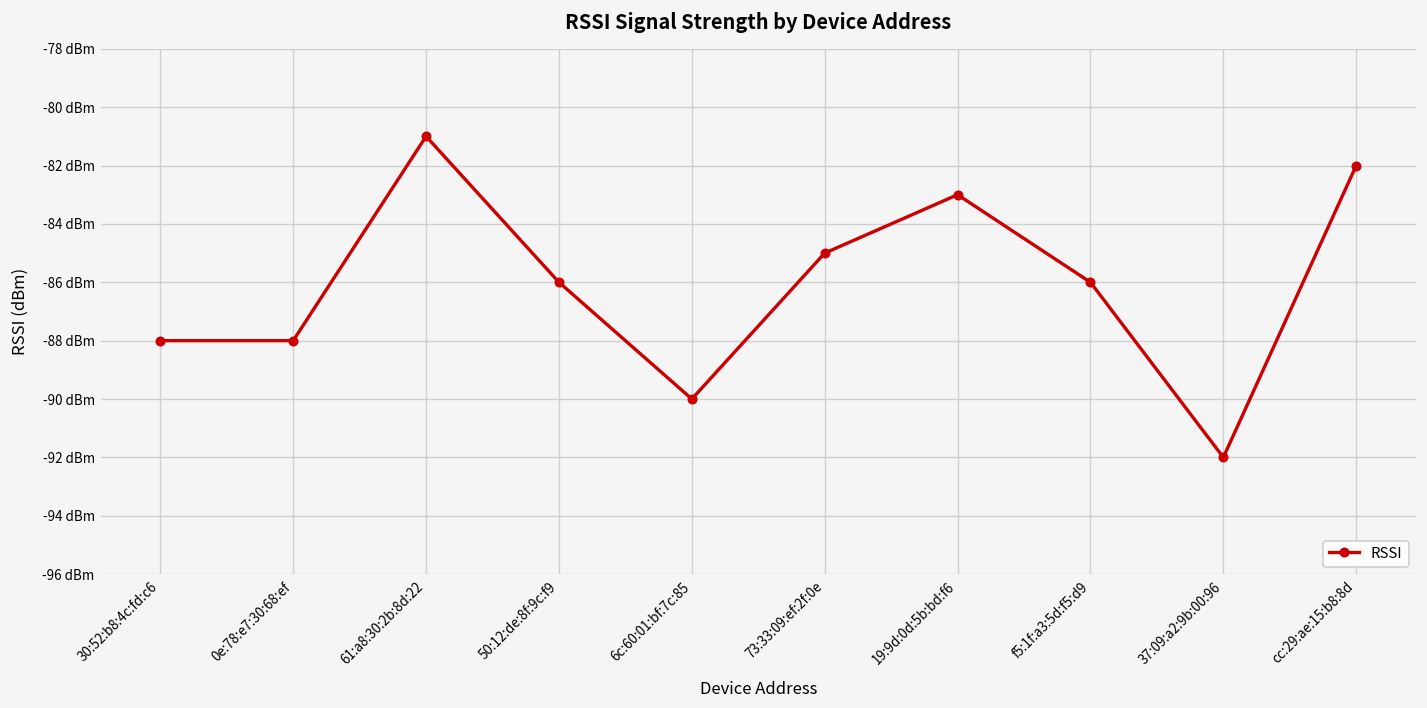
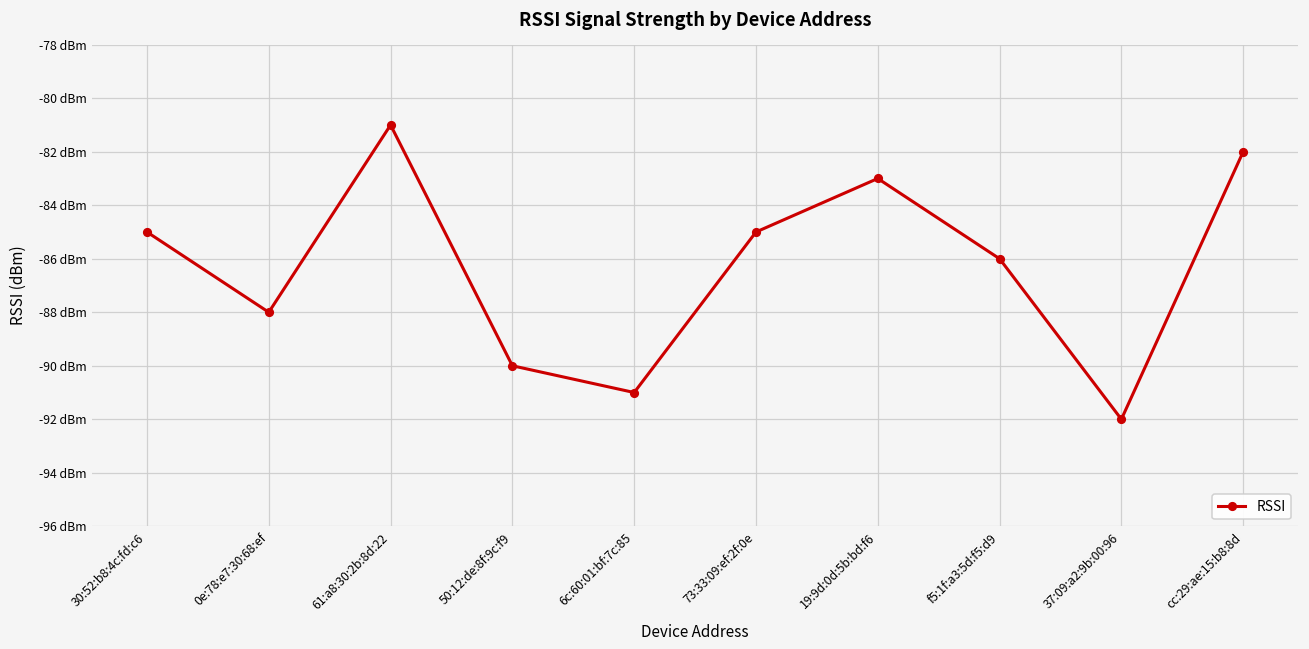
30:52:b8:4c:fd:c6: -88 dBm -> -85 dBm
50:12:de:8f:9c:f9: -86 dBm -> -90 dBm
6c:60:01:bf:7c:85: -90 dBm -> -91 dBm
